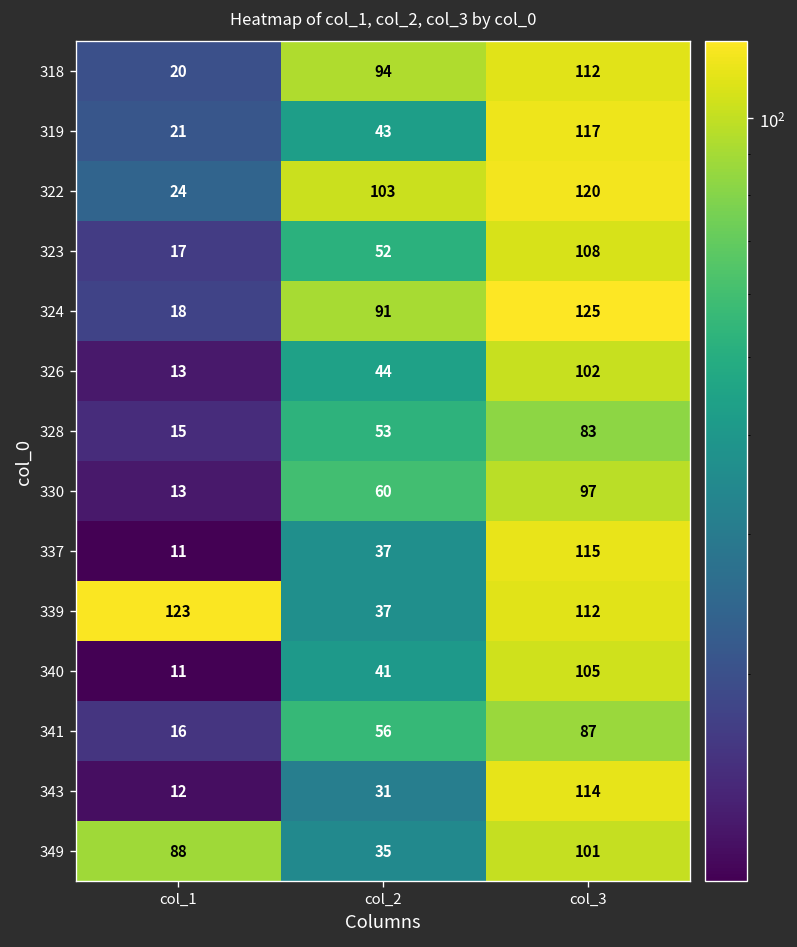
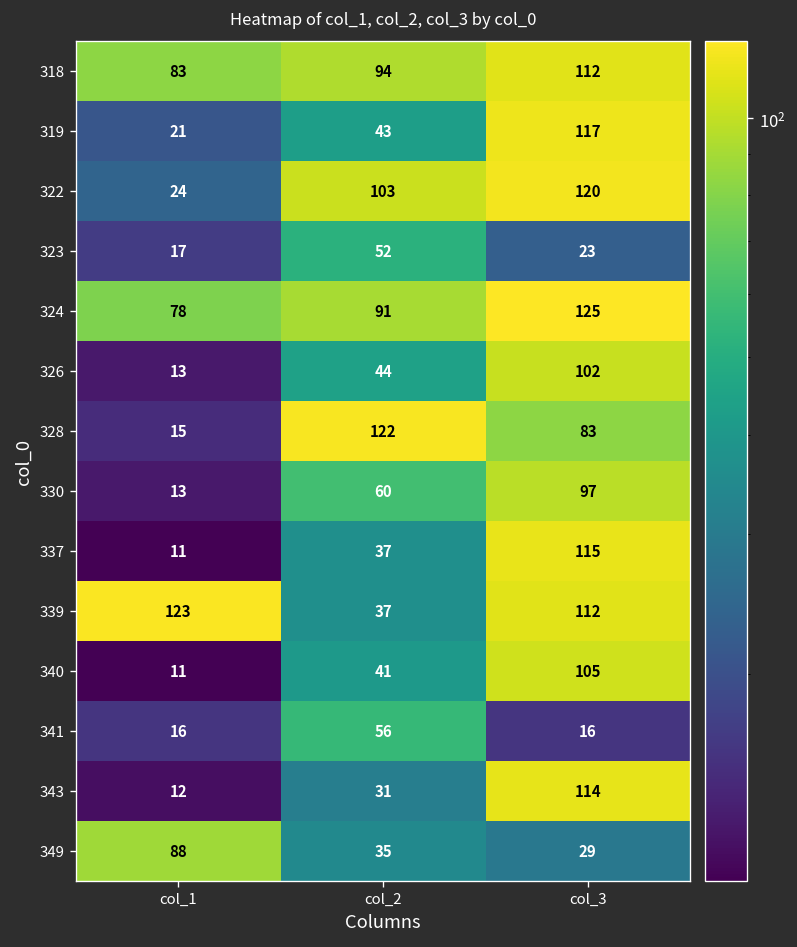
318, col_1: 20 -> 83
323, col_3: 108 -> 23
324, col_1: 18 -> 78
328, col_2: 53 -> 122
341, col_3: 87 -> 16
349, col_3: 101 -> 29
